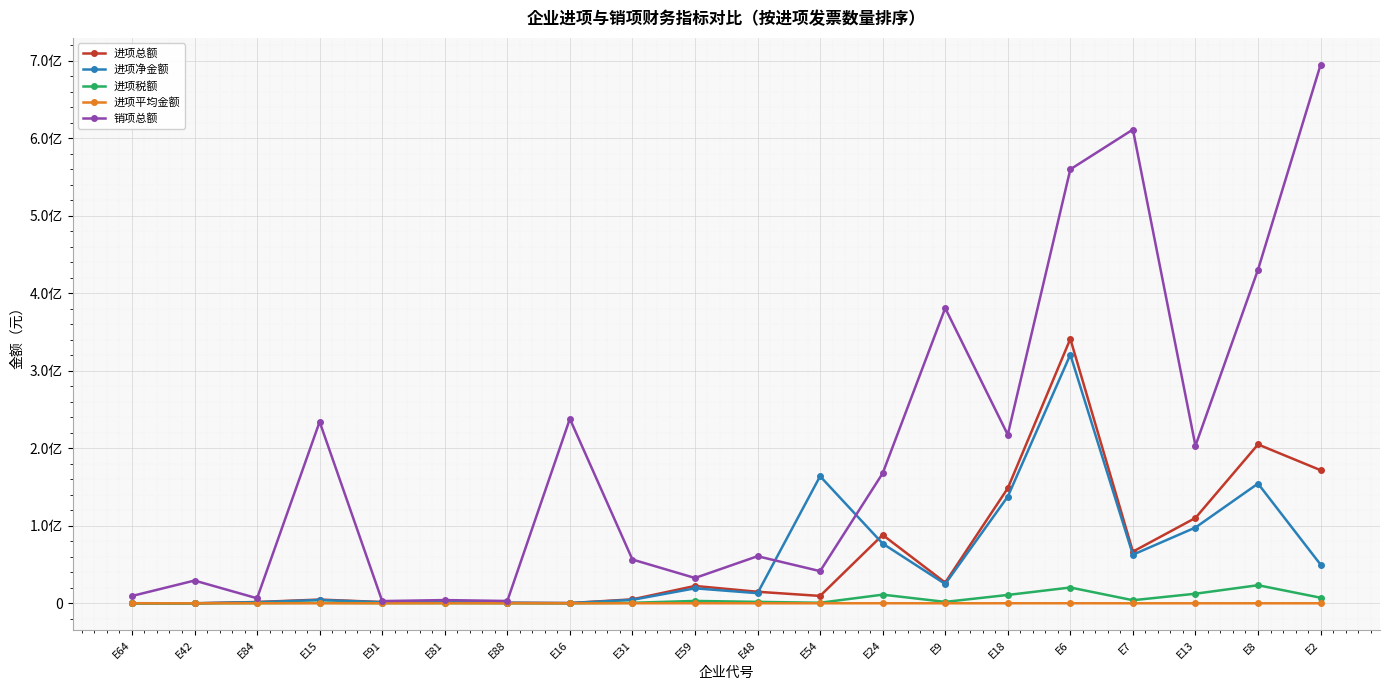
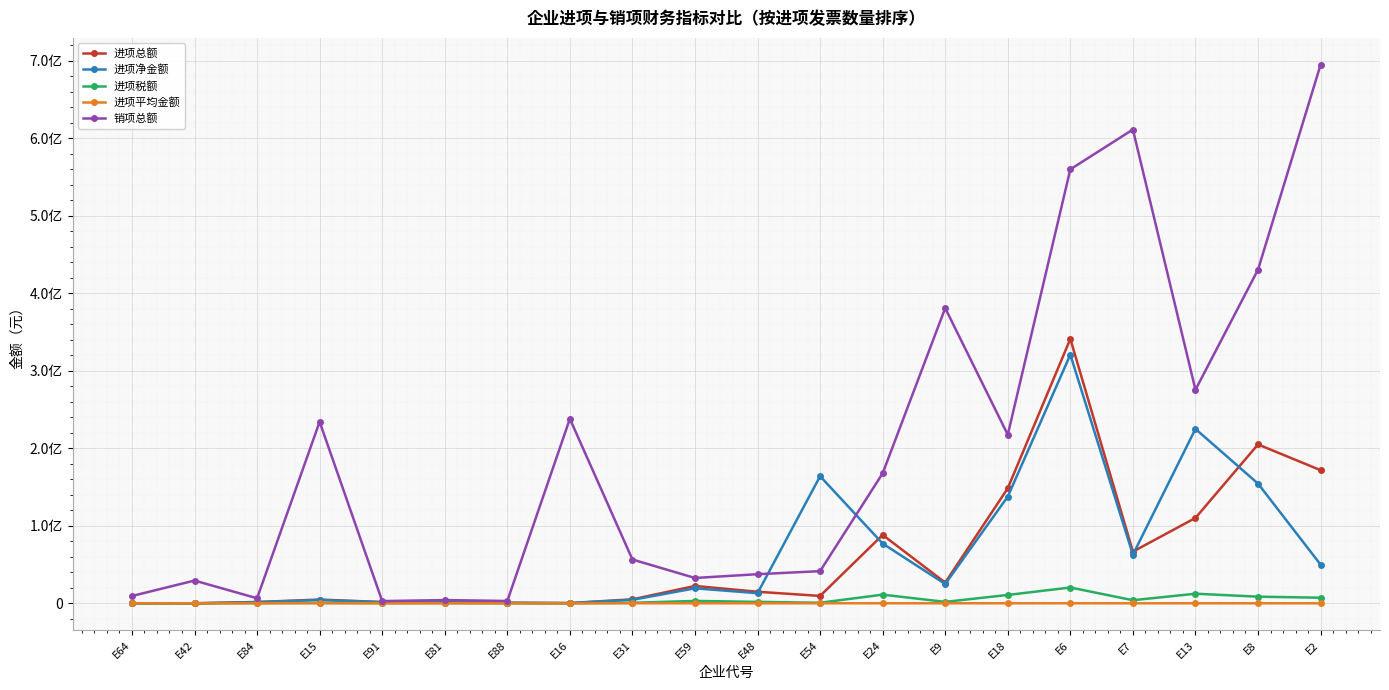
销项总额, E48: 0.6亿 -> 0.4亿
进项净金额, E13: 1.0亿 -> 2.2亿
销项总额, E13: 2.0亿 -> 2.8亿
进项税额, E8: 0.2亿 -> 0.1亿
